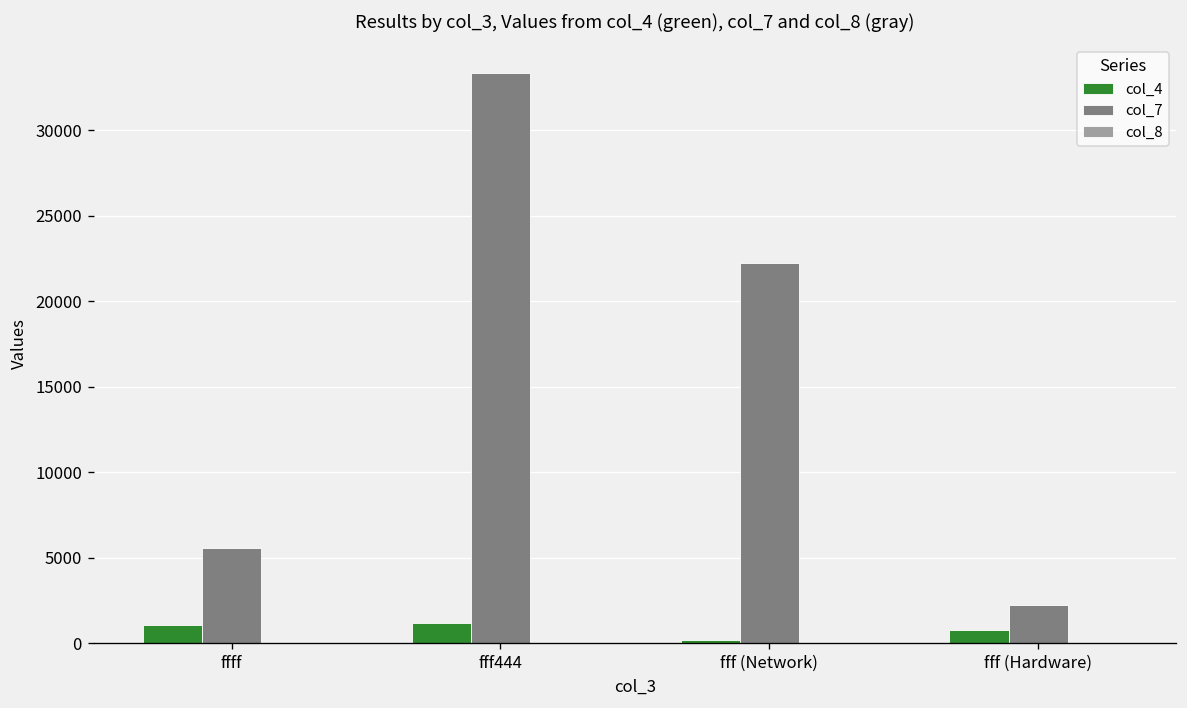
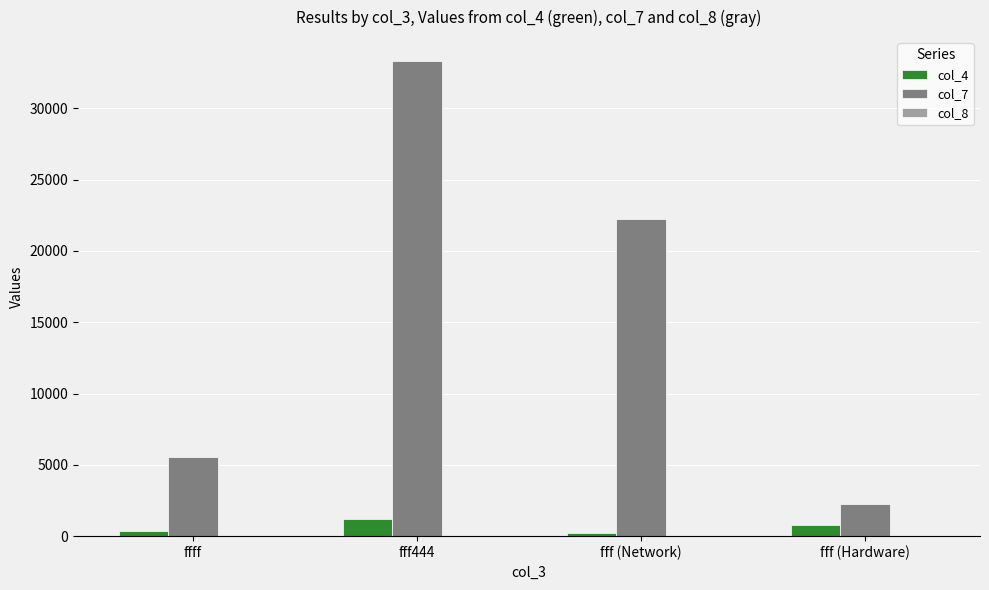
col_4, ffff: 1000 -> 300
